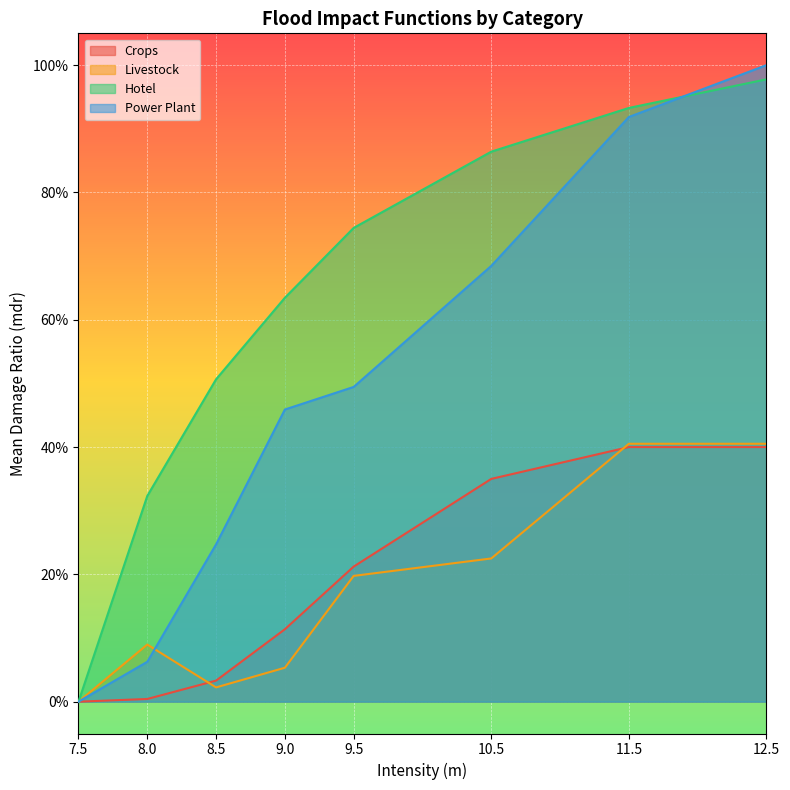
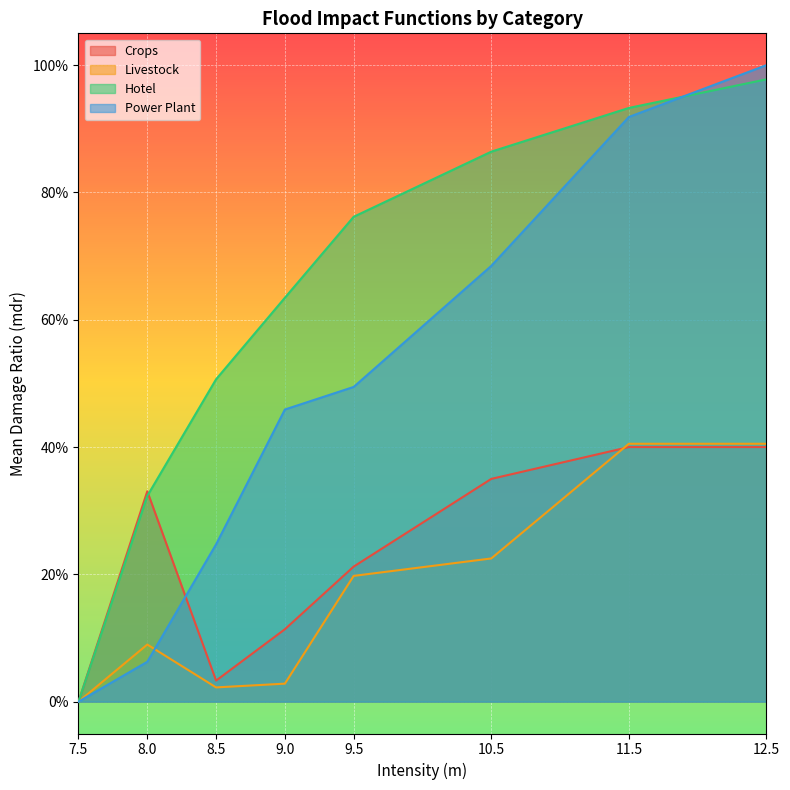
Crops, 8.0: 0% -> 33%
Livestock, 9.0: 5% -> 3%
Hotel, 9.5: 74% -> 76%
